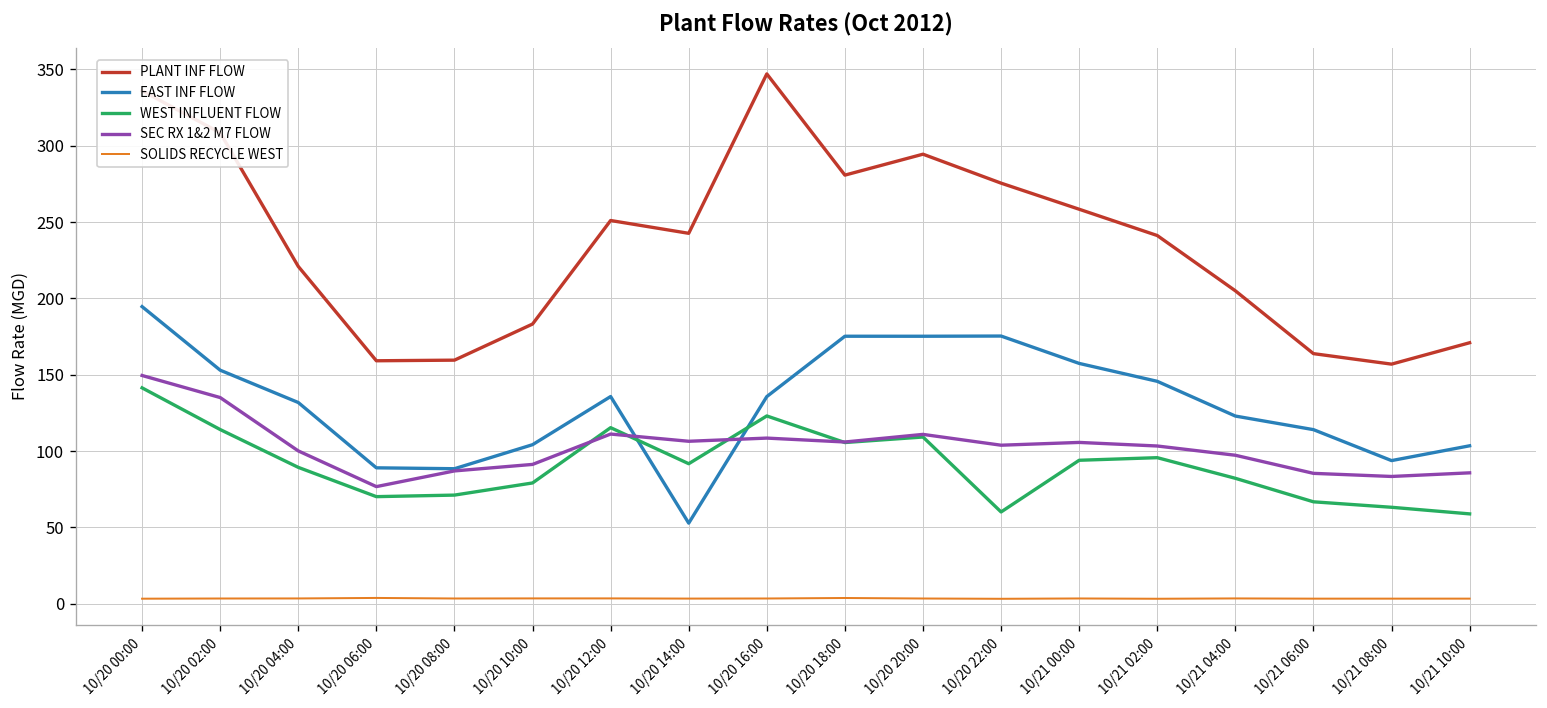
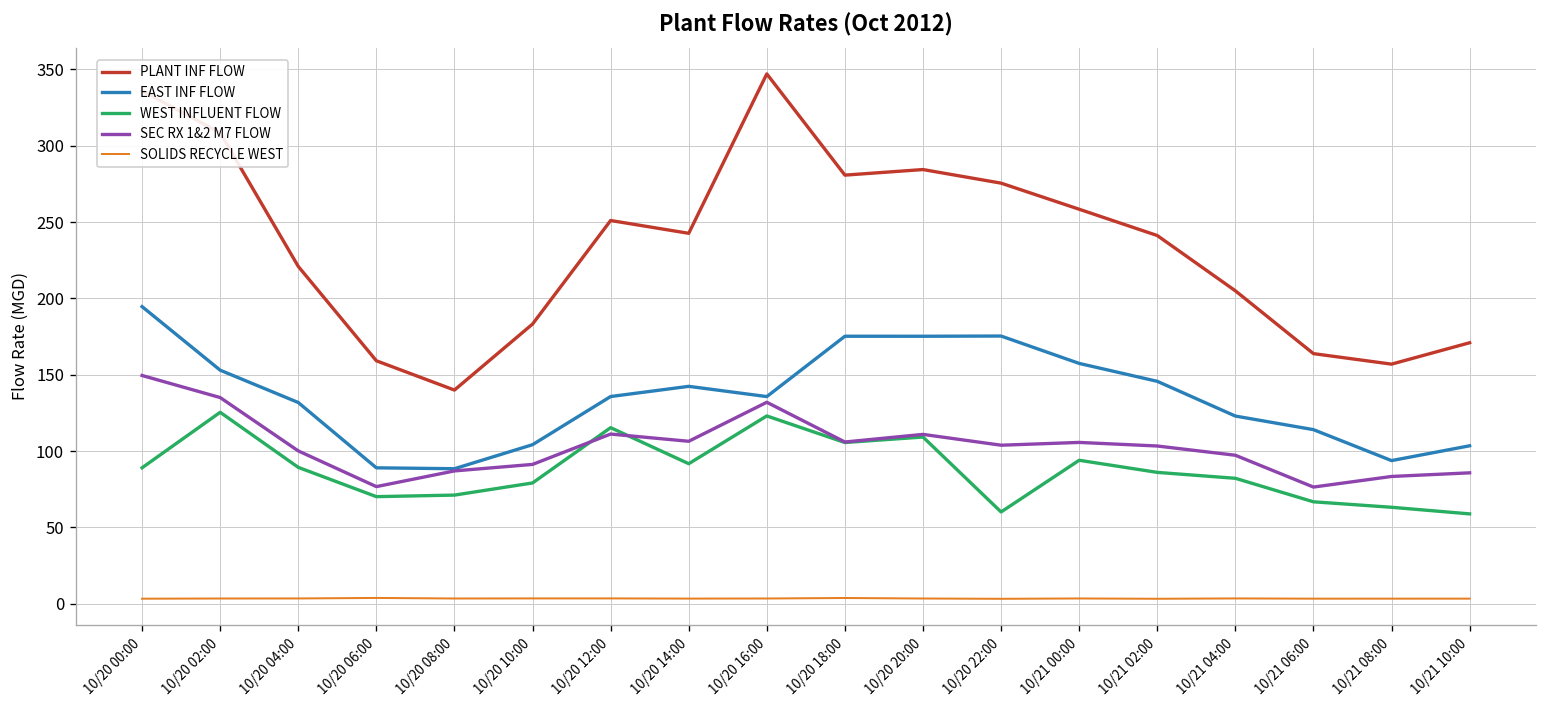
WEST INFLUENT FLOW, 10/20 00:00: 141 -> 89
WEST INFLUENT FLOW, 10/20 02:00: 114 -> 125
PLANT INF FLOW, 10/20 08:00: 160 -> 140
EAST INF FLOW, 10/20 14:00: 53 -> 142
SEC RX 1&2 M7 FLOW, 10/20 16:00: 108 -> 132
PLANT INF FLOW, 10/20 20:00: 294 -> 284
WEST INFLUENT FLOW, 10/21 02:00: 96 -> 86
SEC RX 1&2 M7 FLOW, 10/21 06:00: 85 -> 76
